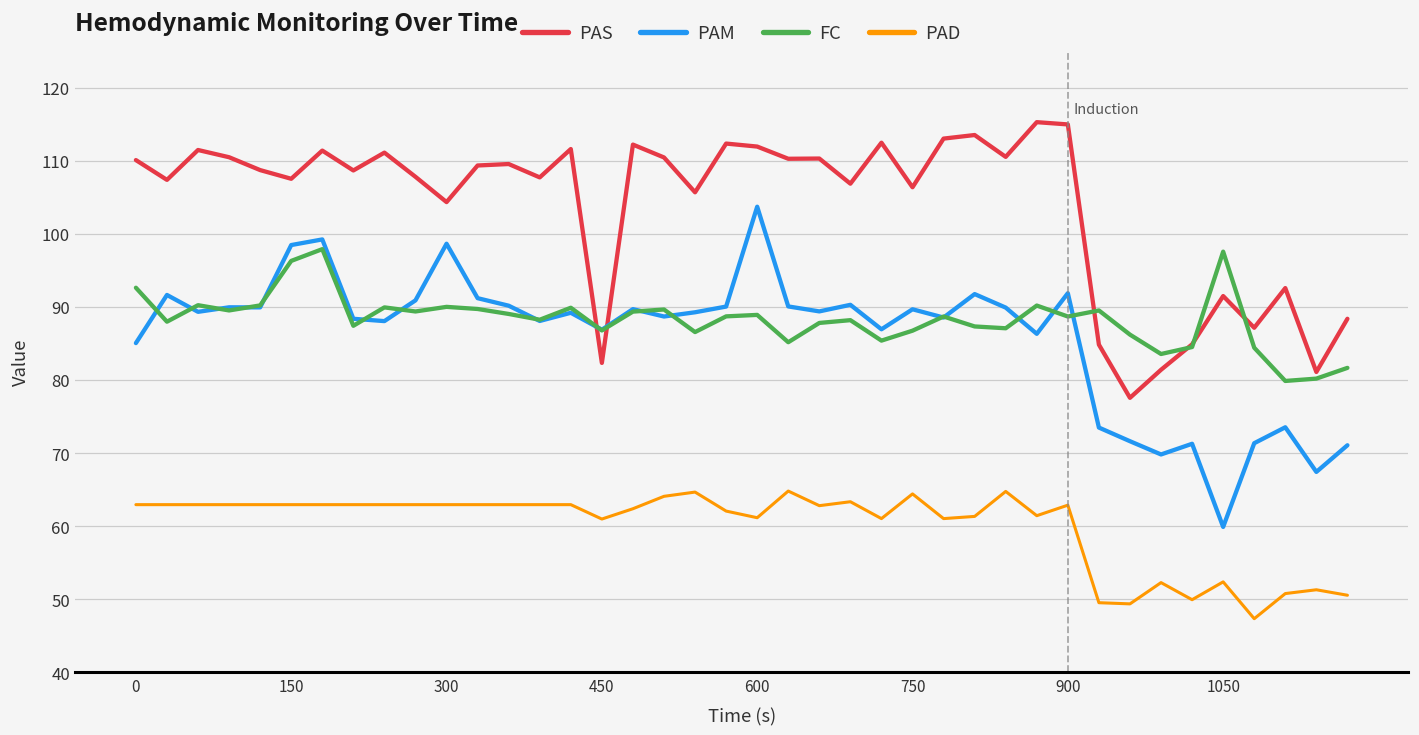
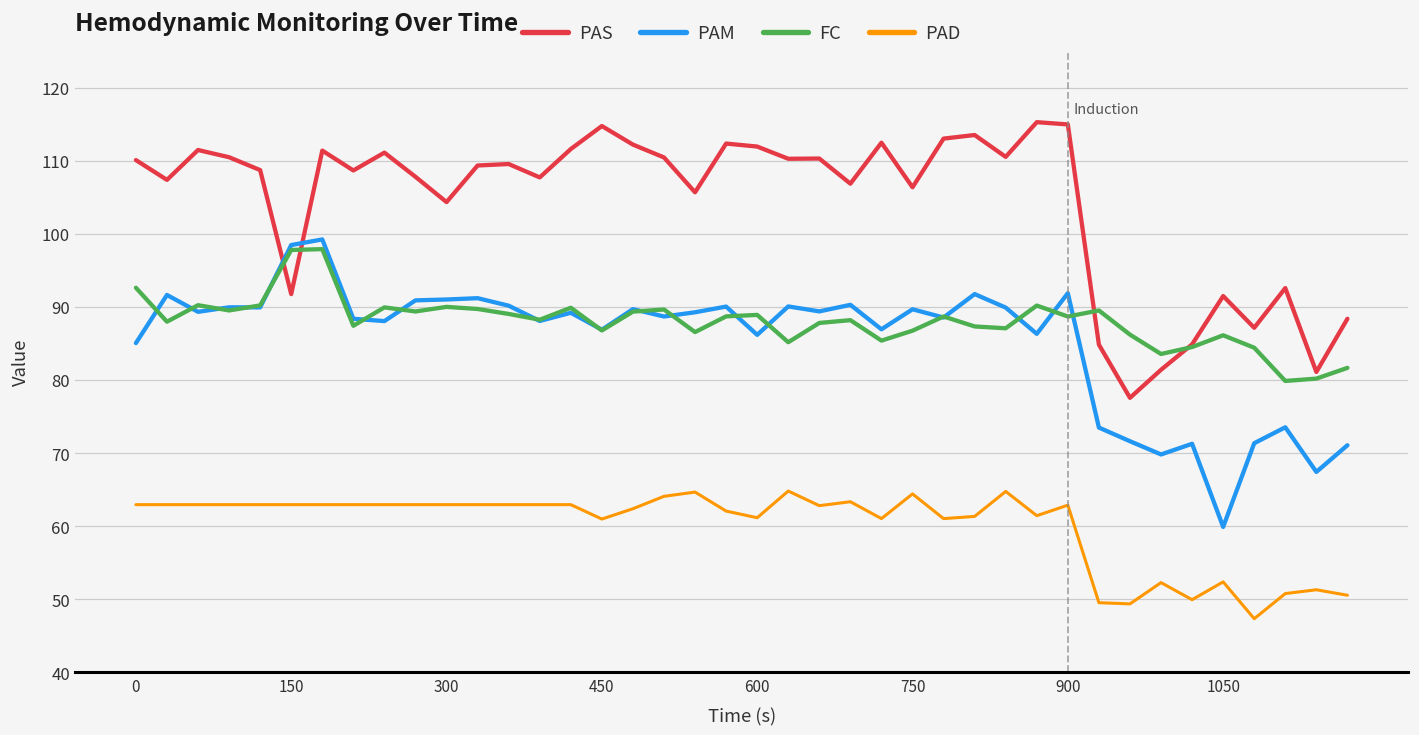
PAS, 150: 108 -> 92
FC, 150: 96 -> 98
PAM, 300: 99 -> 91
PAS, 450: 82 -> 115
PAM, 600: 104 -> 86
FC, 1050: 98 -> 86
